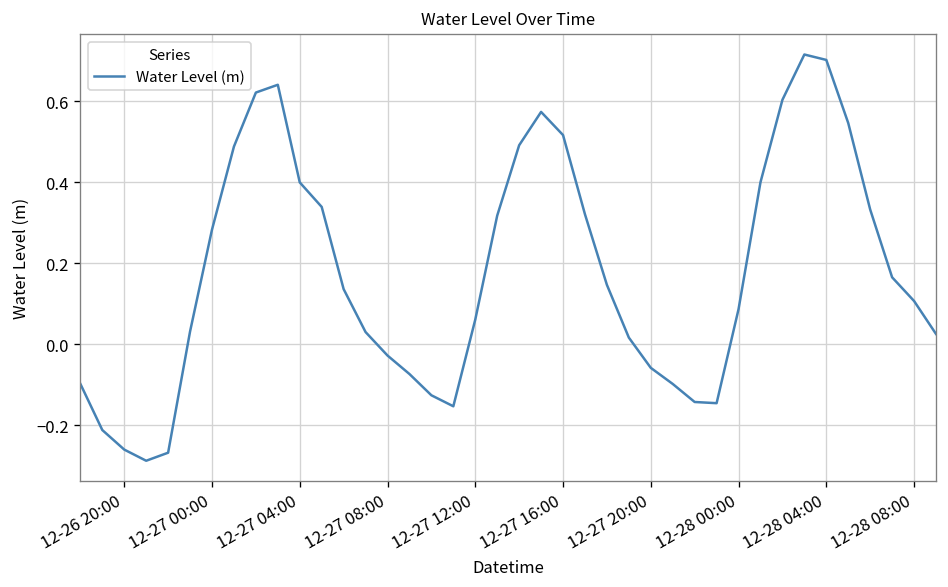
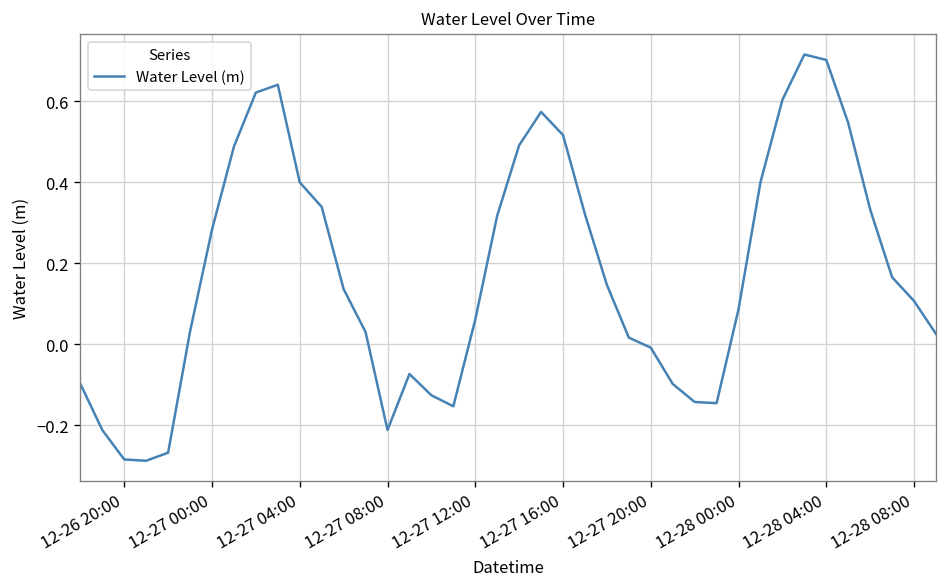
12-26 20:00: -0.26 -> -0.28
12-27 08:00: -0.03 -> -0.21
12-27 20:00: -0.06 -> -0.01
